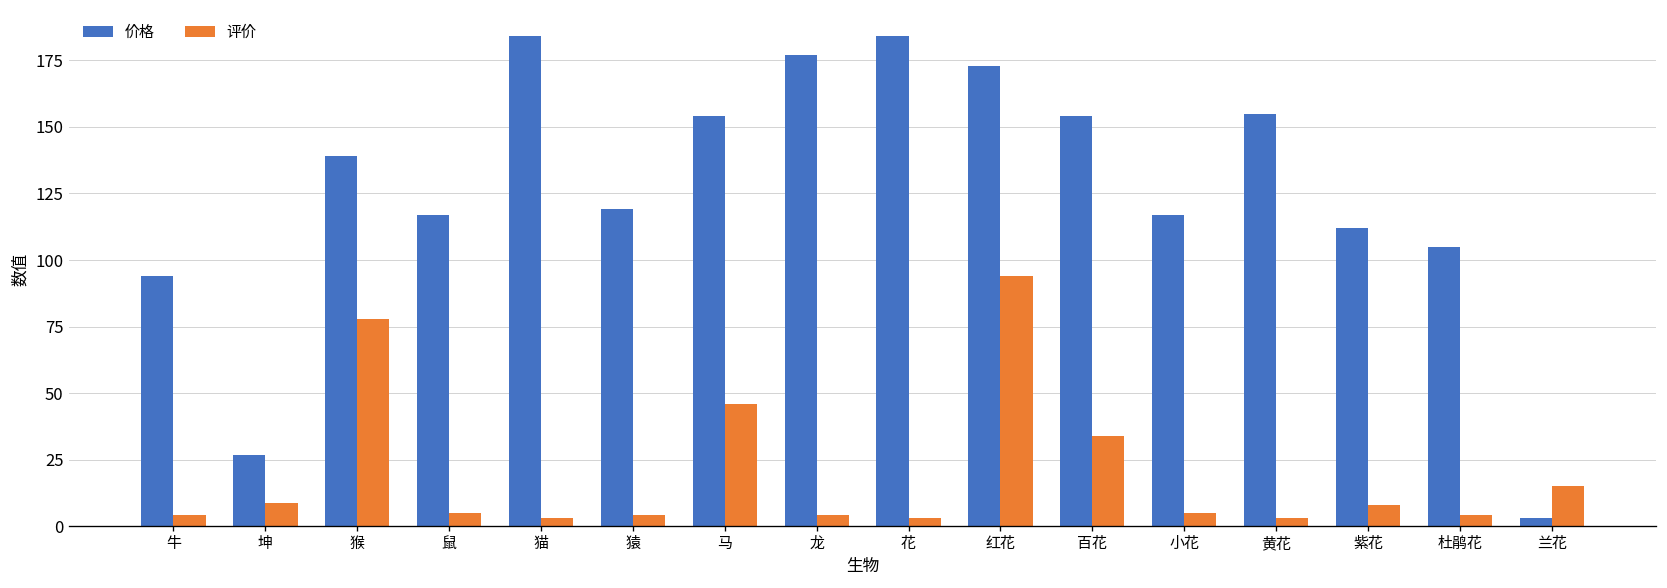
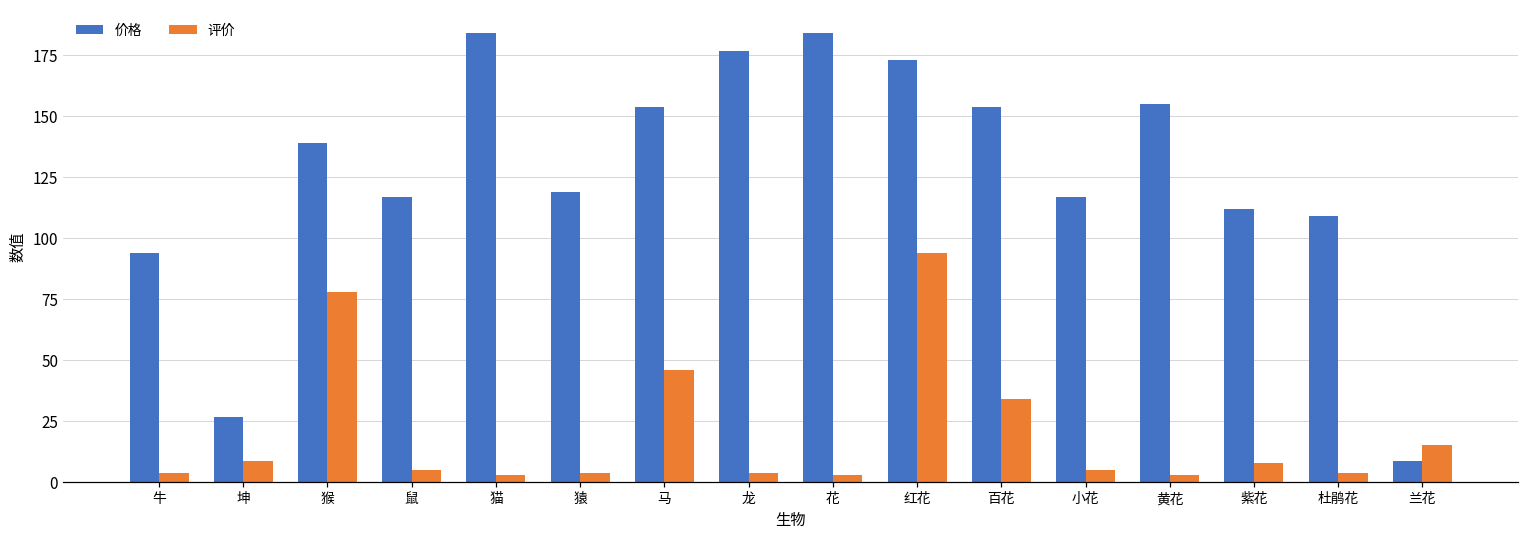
价格, 杜鹃花: 105 -> 109
价格, 兰花: 3 -> 9
